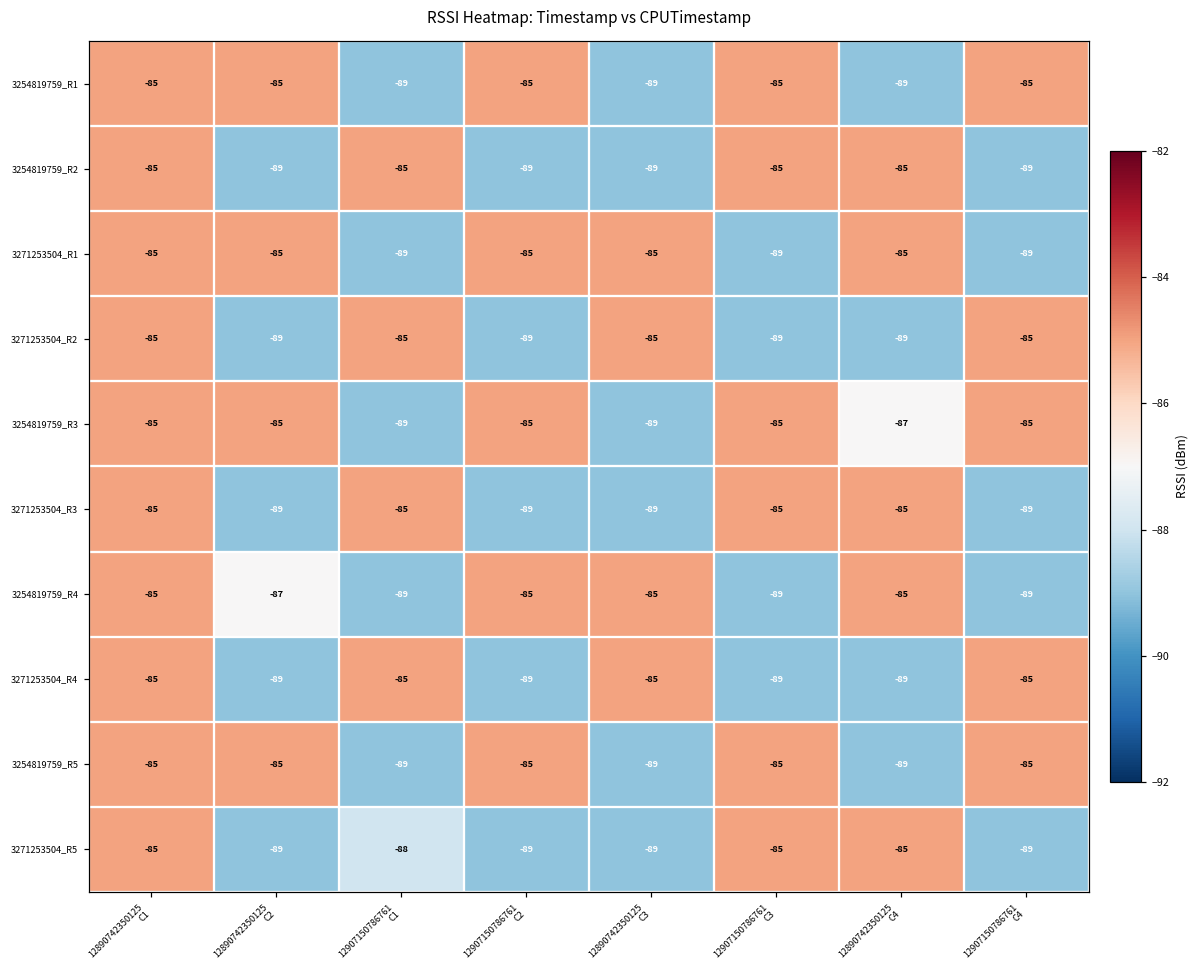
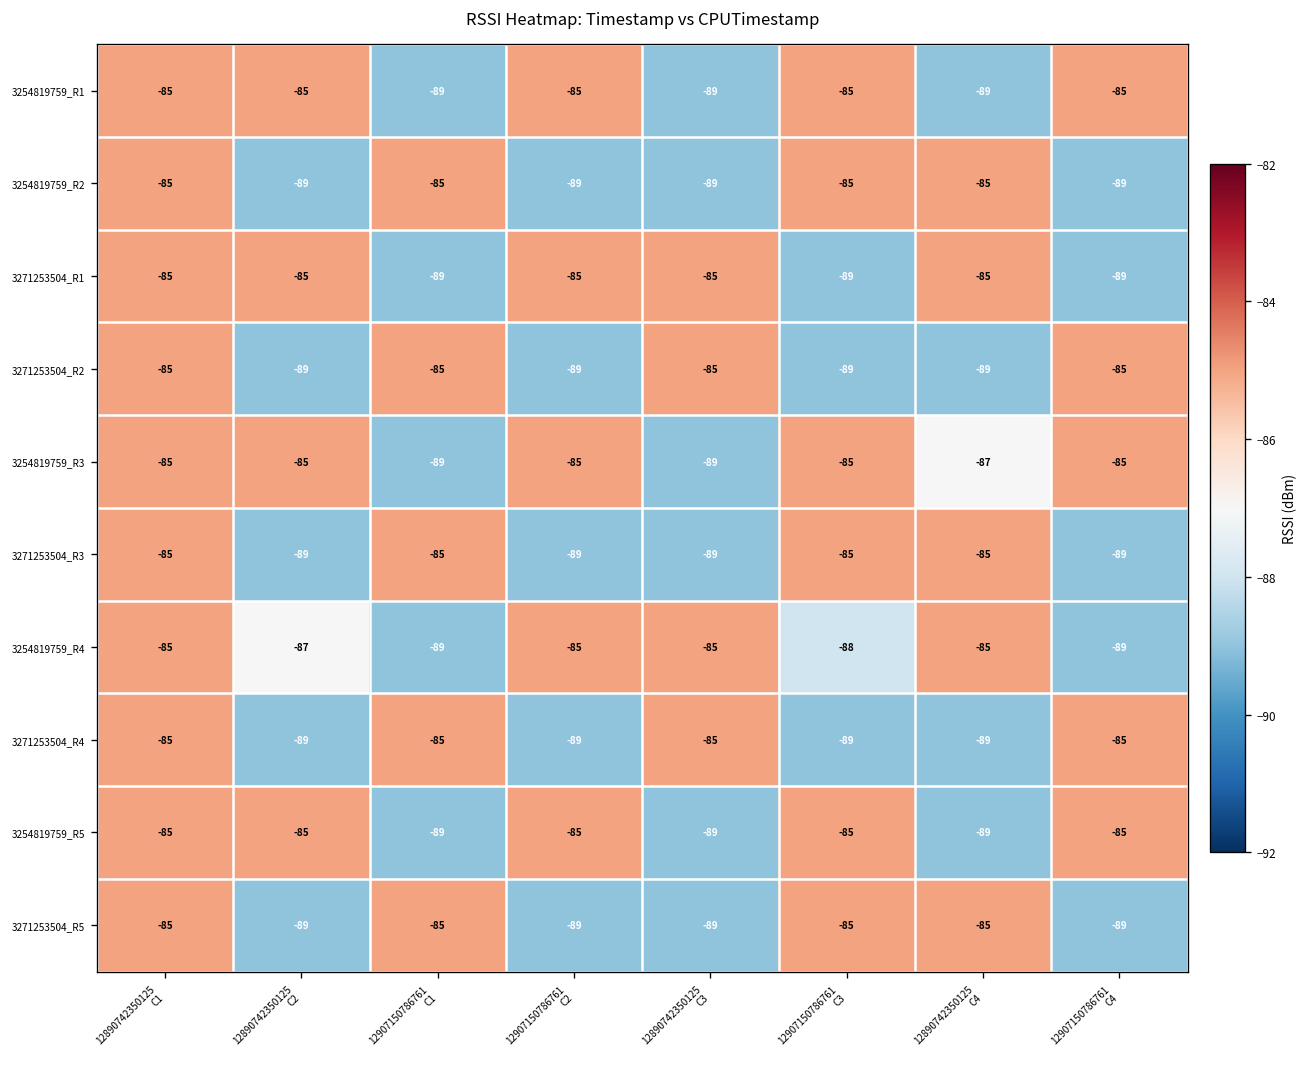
3254819759_R4, 12907150786761 C3: -89 -> -88
3271253504_R5, 12907150786761 C1: -88 -> -85
